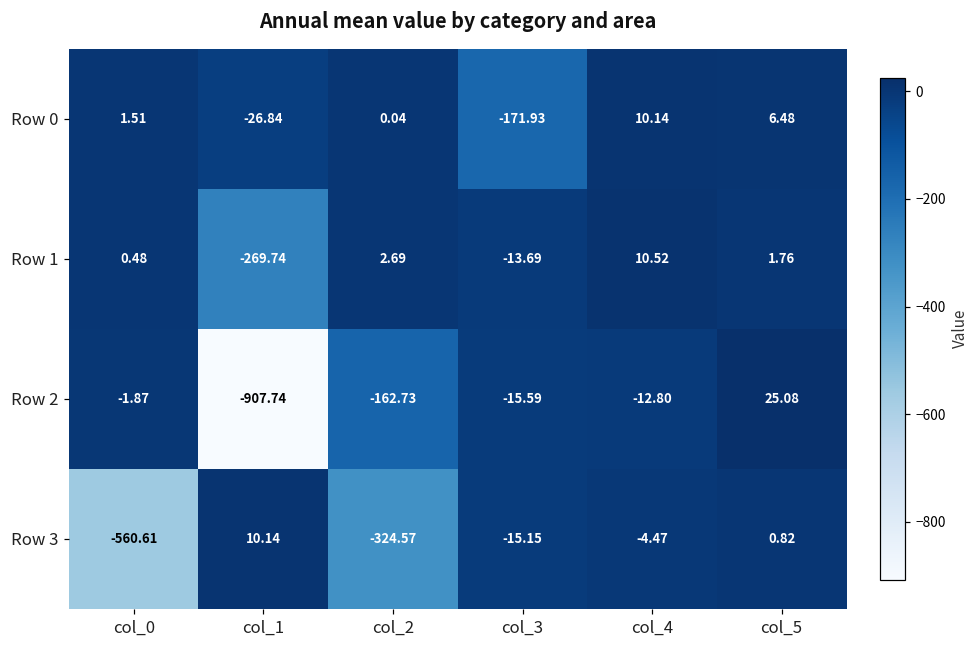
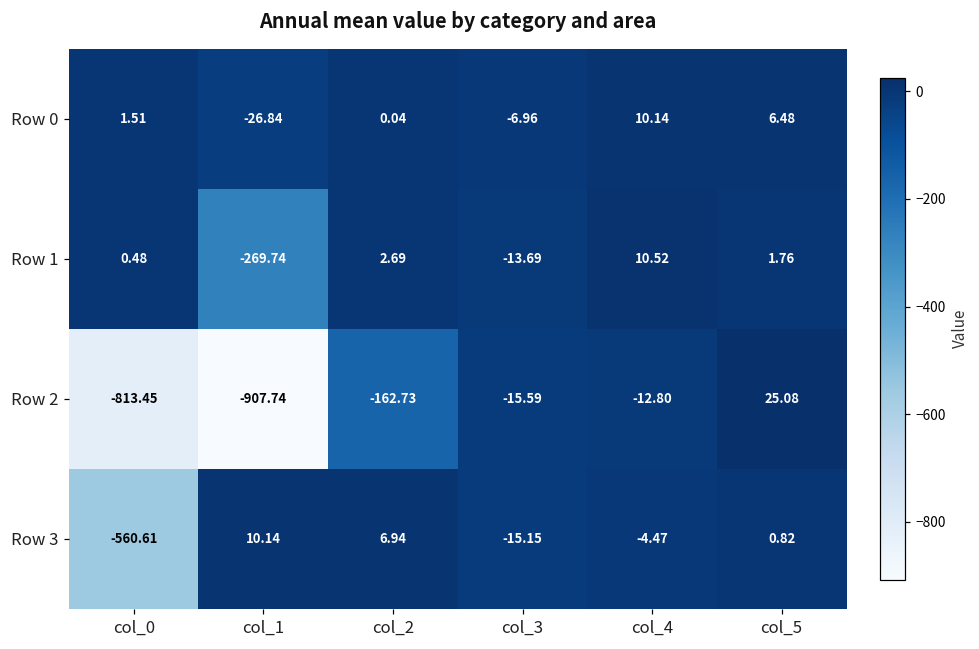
Row 0, col_3: -171.93 -> -6.96
Row 2, col_0: -1.87 -> -813.45
Row 3, col_2: -324.57 -> 6.94
